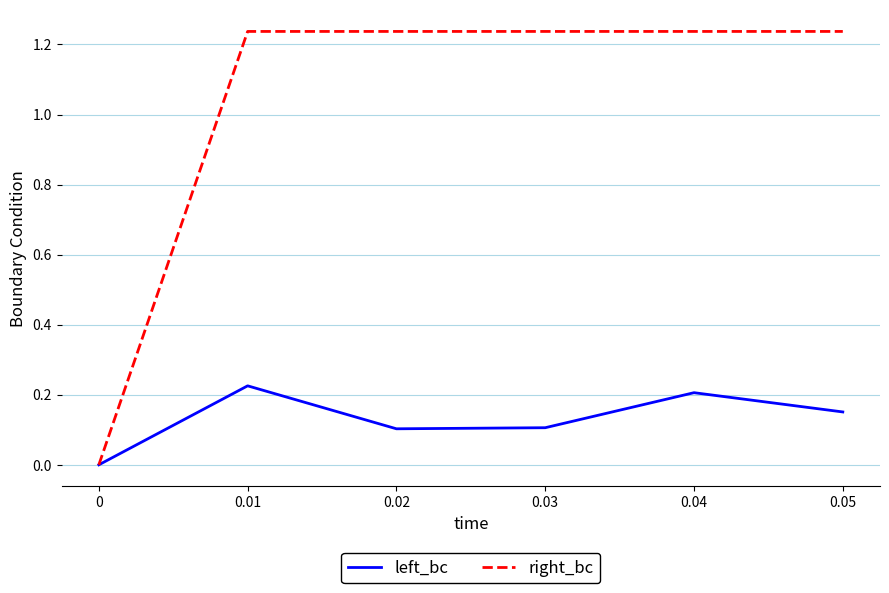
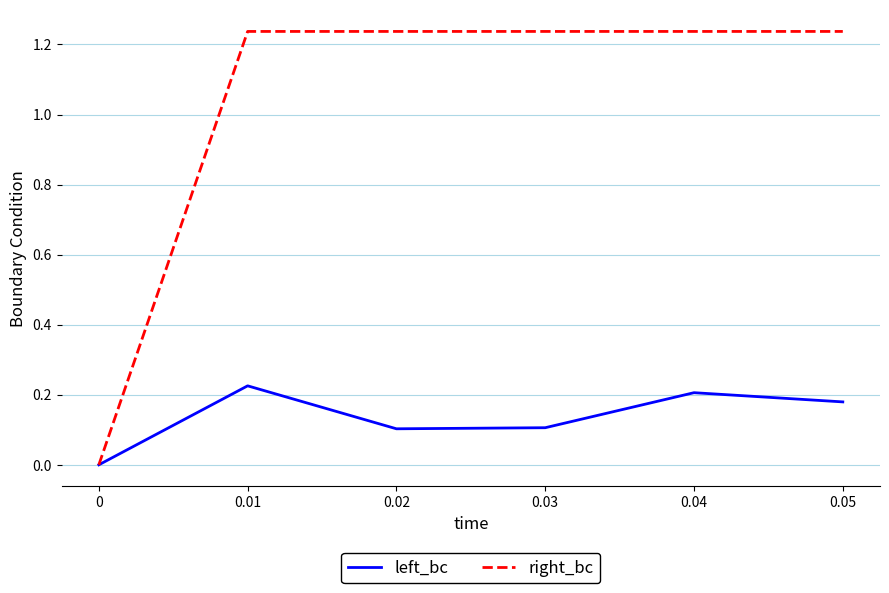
left_bc, 0.05: 0.15 -> 0.18
